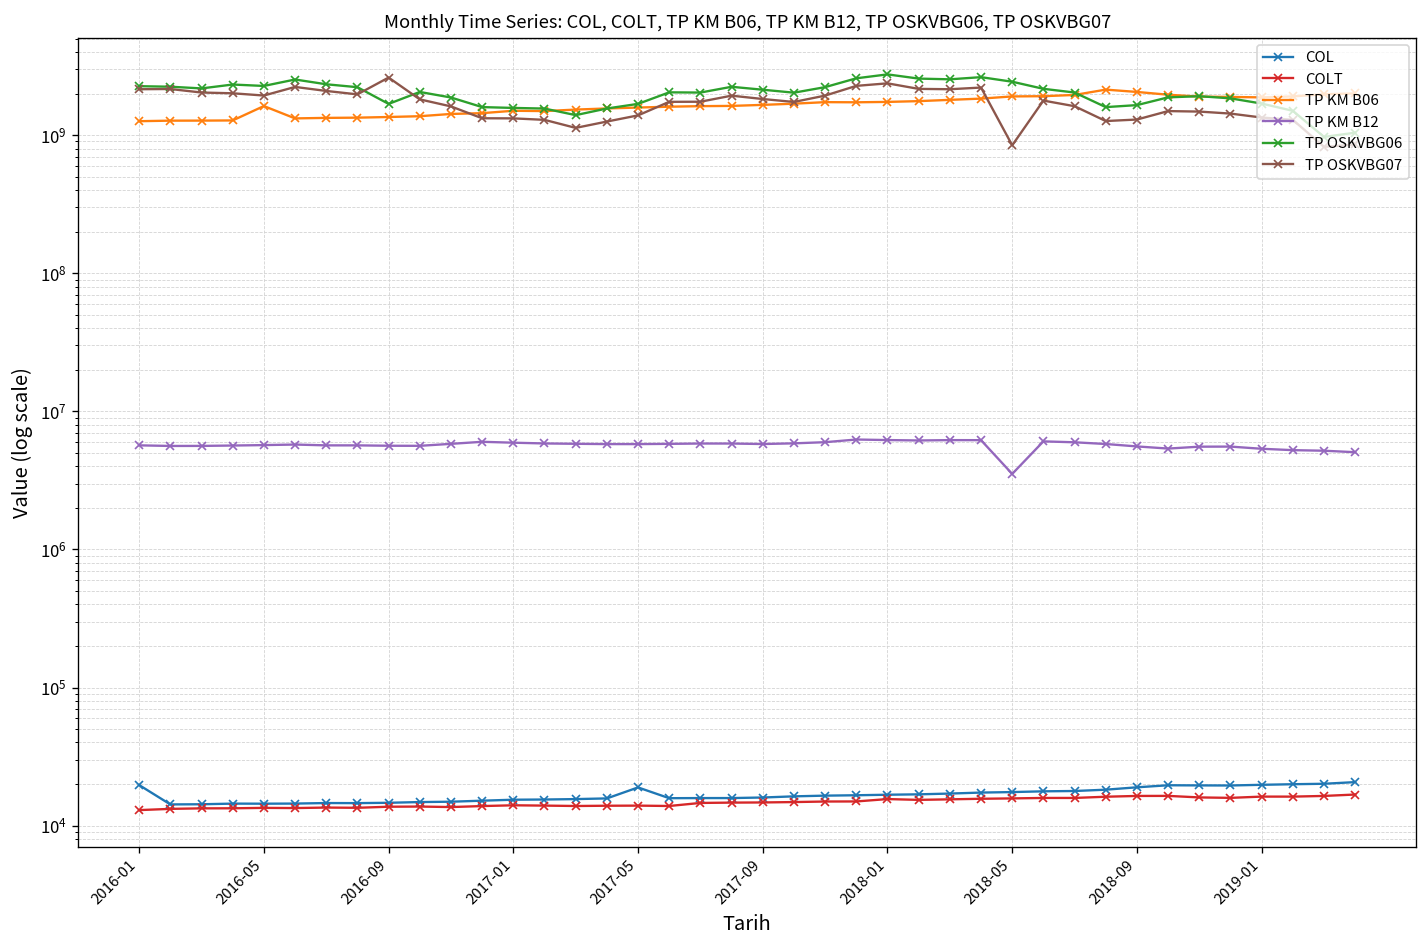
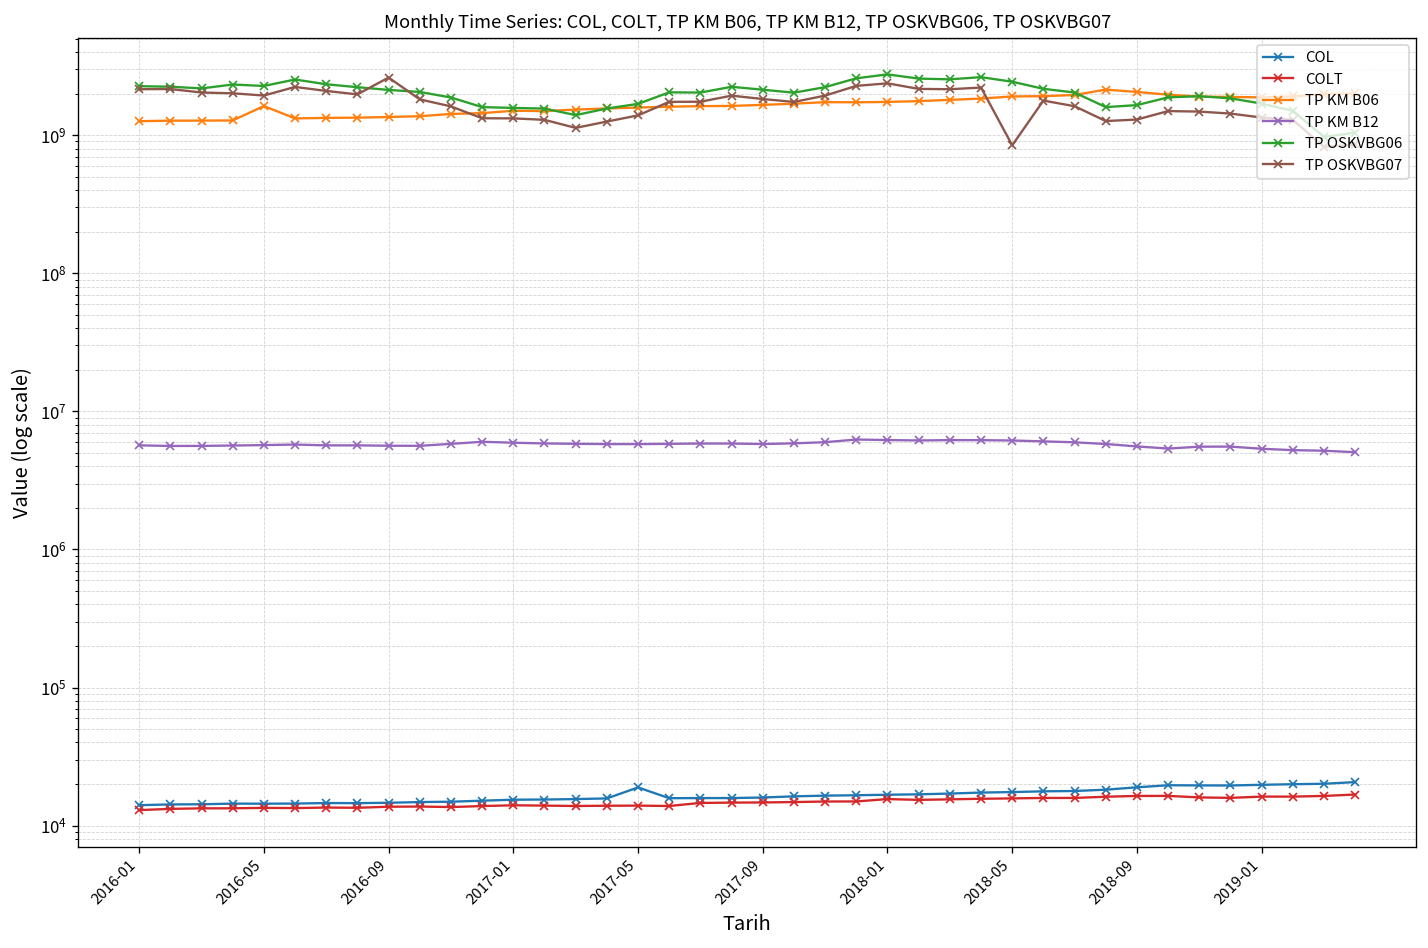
COL, 2016-01: 20000 -> 14000
TP OSKVBG06, 2016-09: 1700000000 -> 2100000000
TP KM B12, 2018-05: 3500000 -> 6000000
